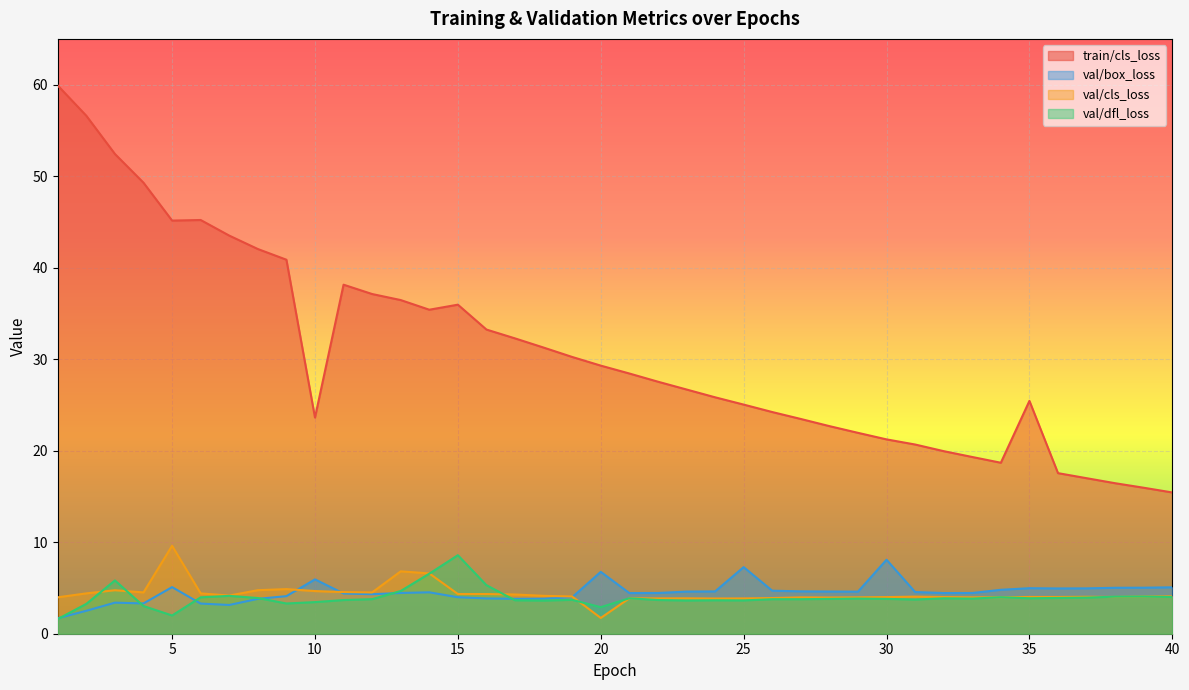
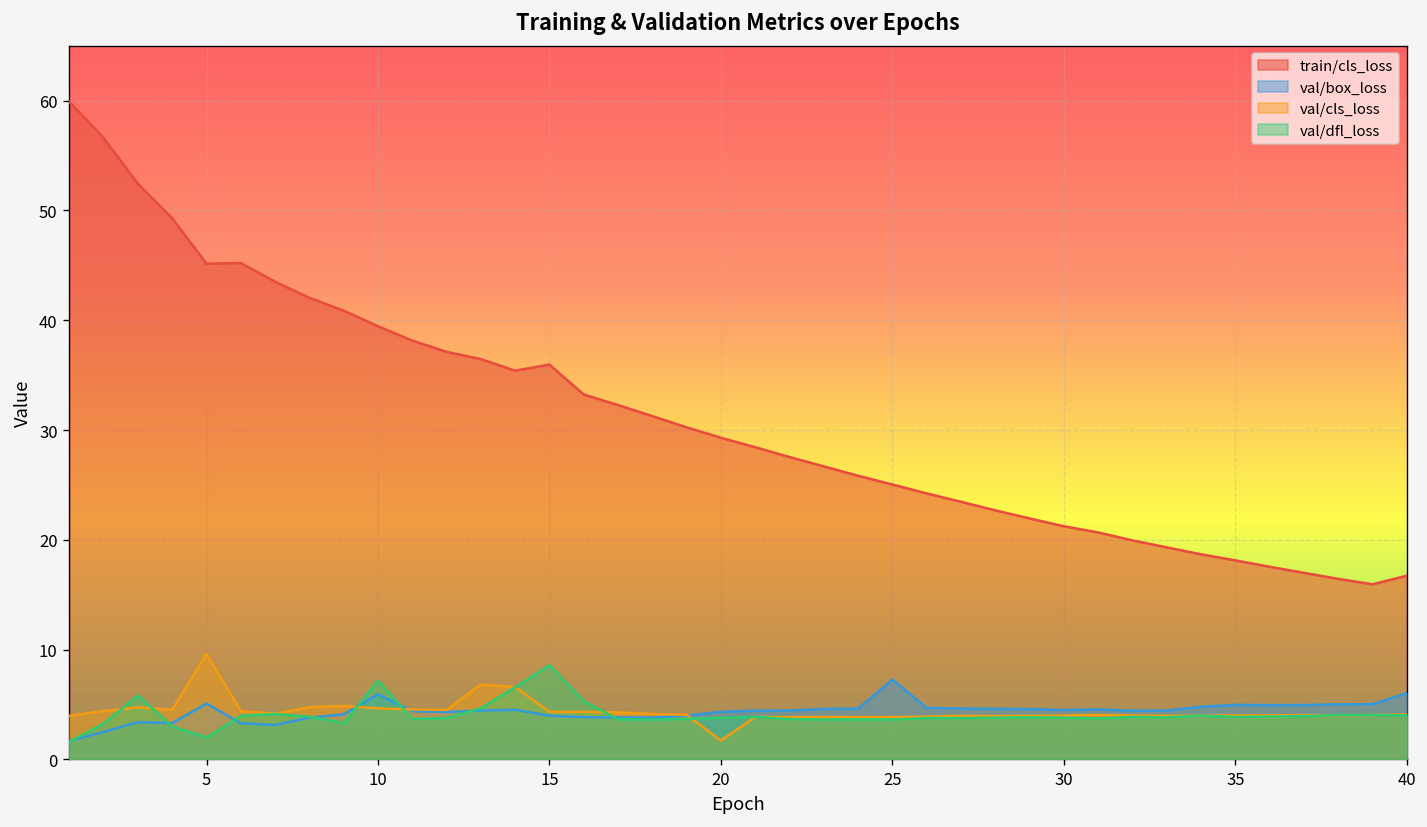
train/cls_loss, 10: 24 -> 39
val/dfl_loss, 10: 3 -> 7
val/box_loss, 20: 7 -> 4
val/dfl_loss, 20: 3 -> 4
val/box_loss, 30: 8 -> 5
train/cls_loss, 35: 25 -> 18
train/cls_loss, 40: 15 -> 17
val/box_loss, 40: 5 -> 6
